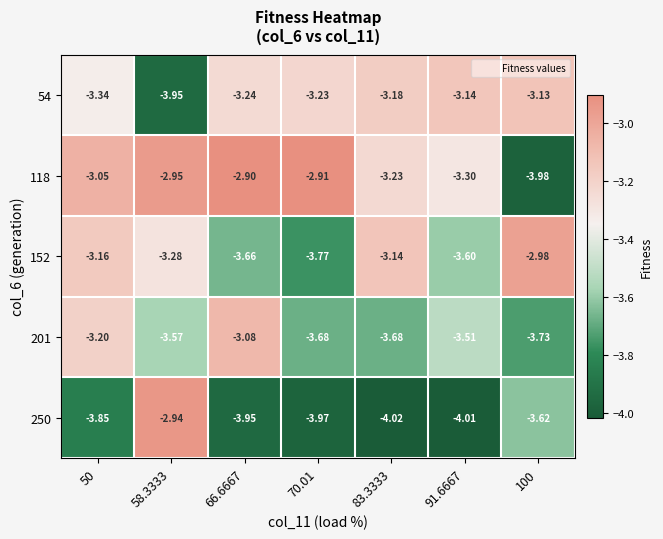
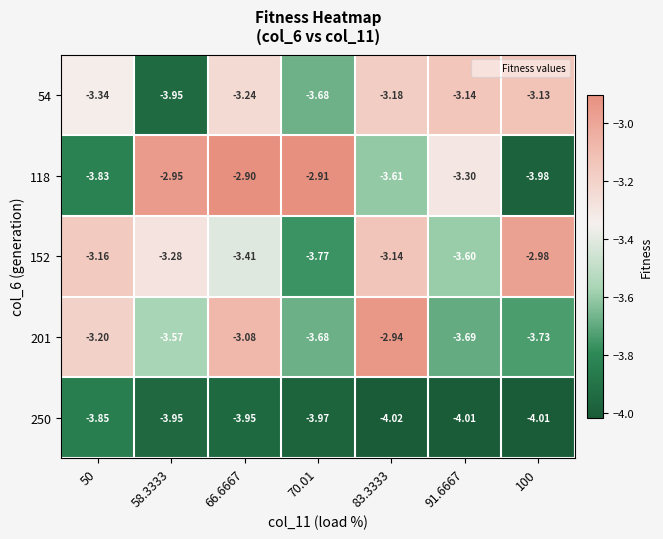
54, 70.01: -3.23 -> -3.68
118, 50: -3.05 -> -3.83
118, 83.3333: -3.23 -> -3.61
152, 66.6667: -3.66 -> -3.41
201, 83.3333: -3.68 -> -2.94
201, 91.6667: -3.51 -> -3.69
250, 58.3333: -2.94 -> -3.95
250, 100: -3.62 -> -4.01
